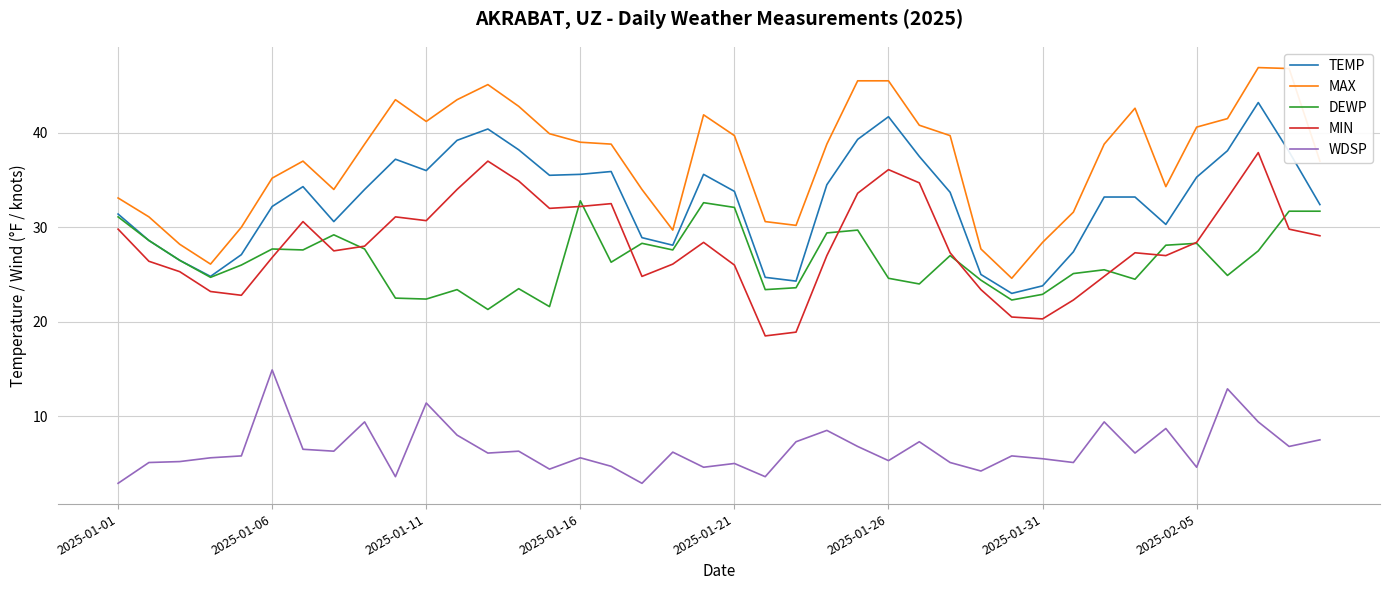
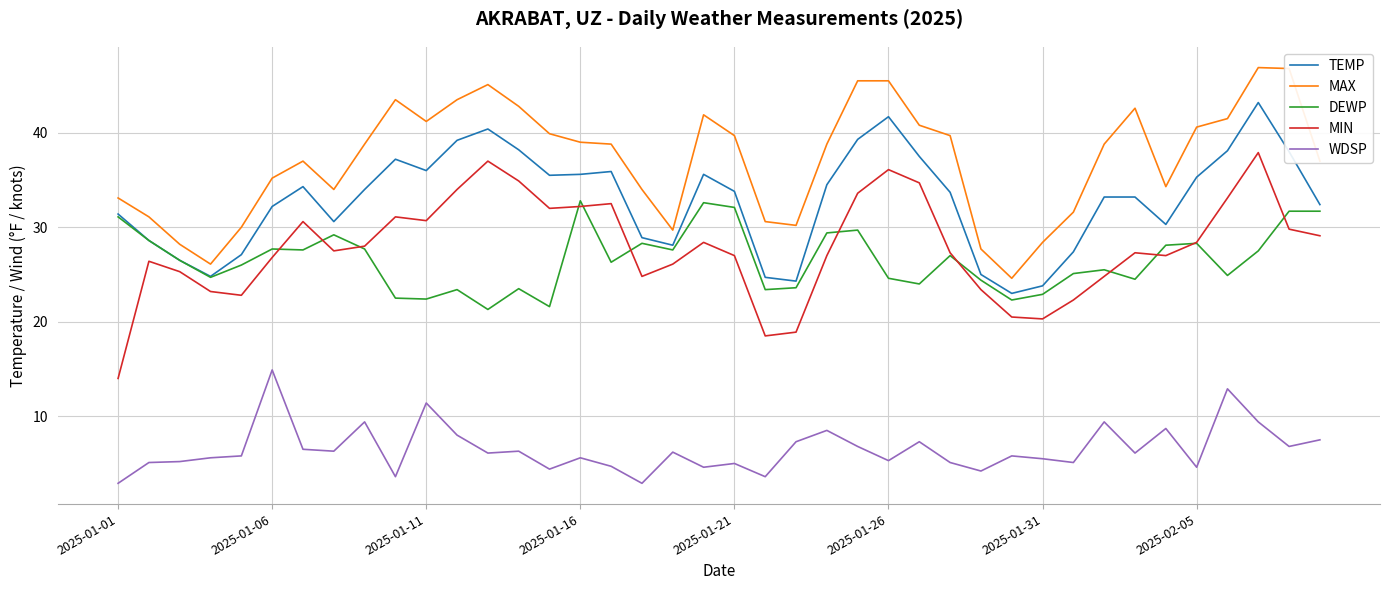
MIN, 2025-01-01: 30 -> 14
MIN, 2025-01-21: 26 -> 27
